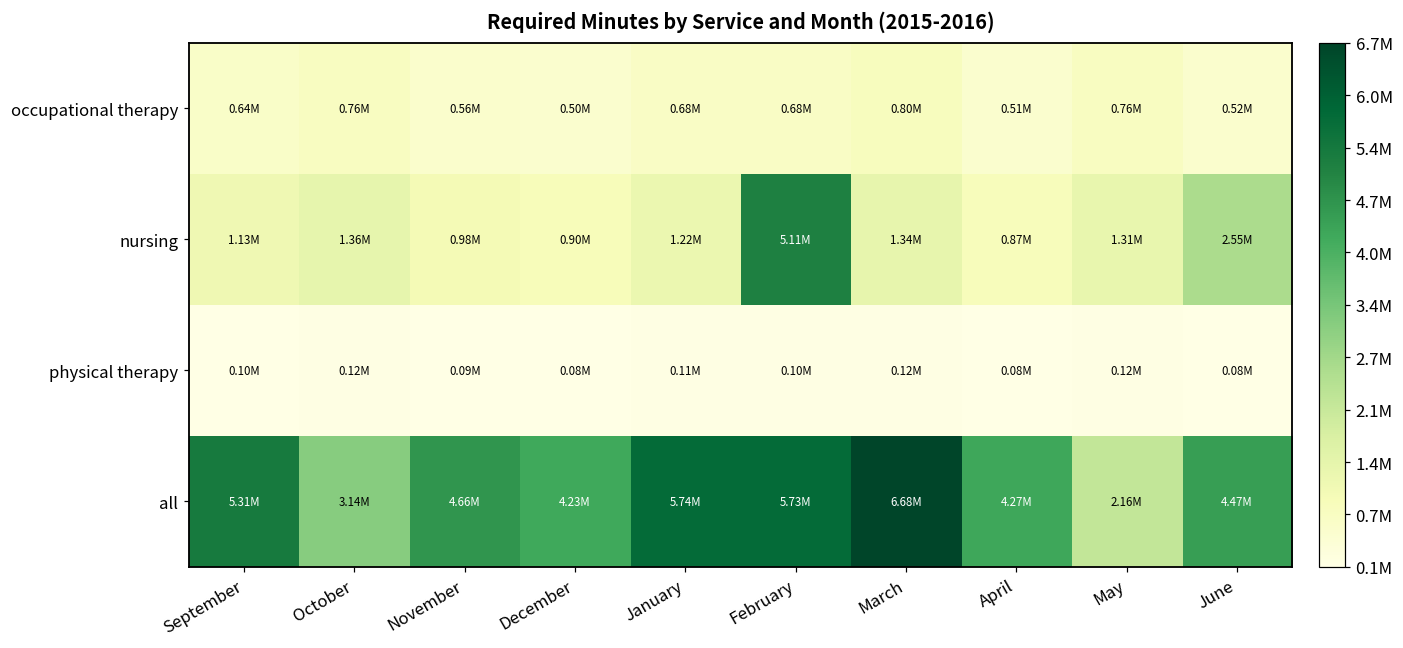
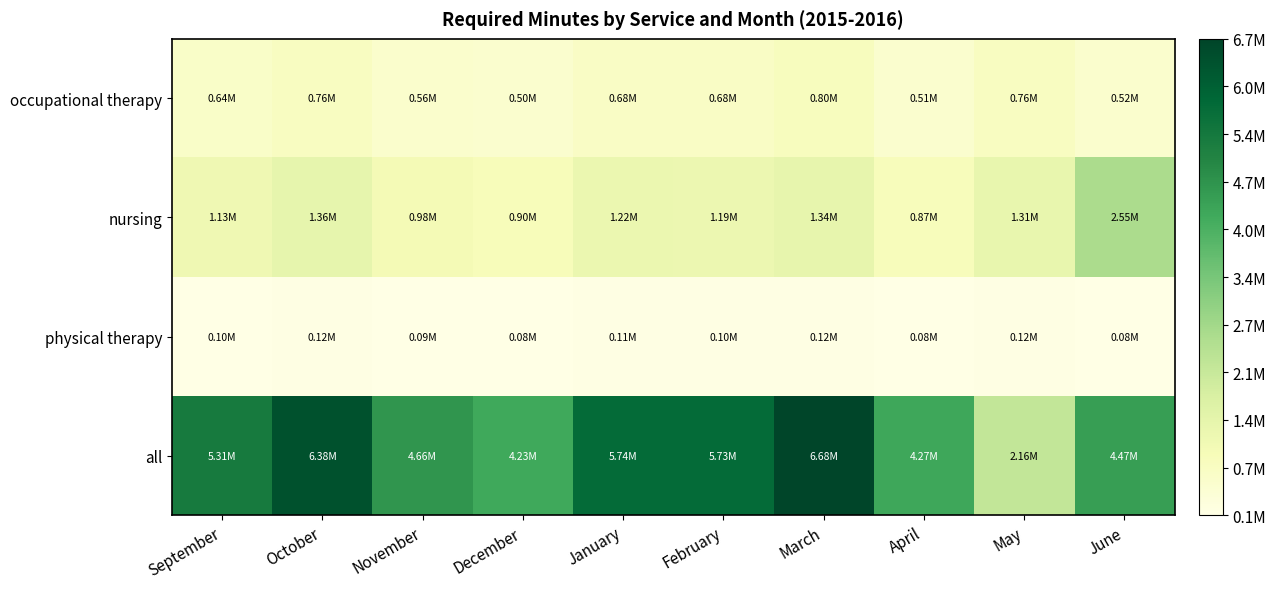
nursing, February: 5.11M -> 1.19M
all, October: 3.14M -> 6.38M
